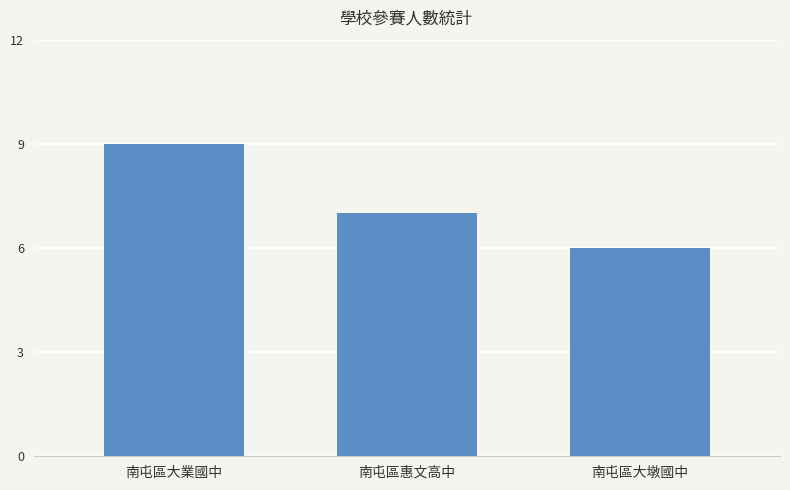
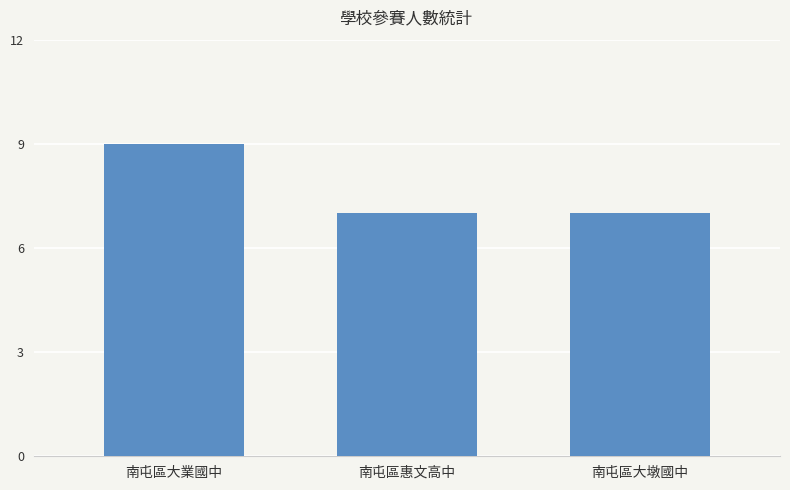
南屯區大墩國中: 6 -> 7
